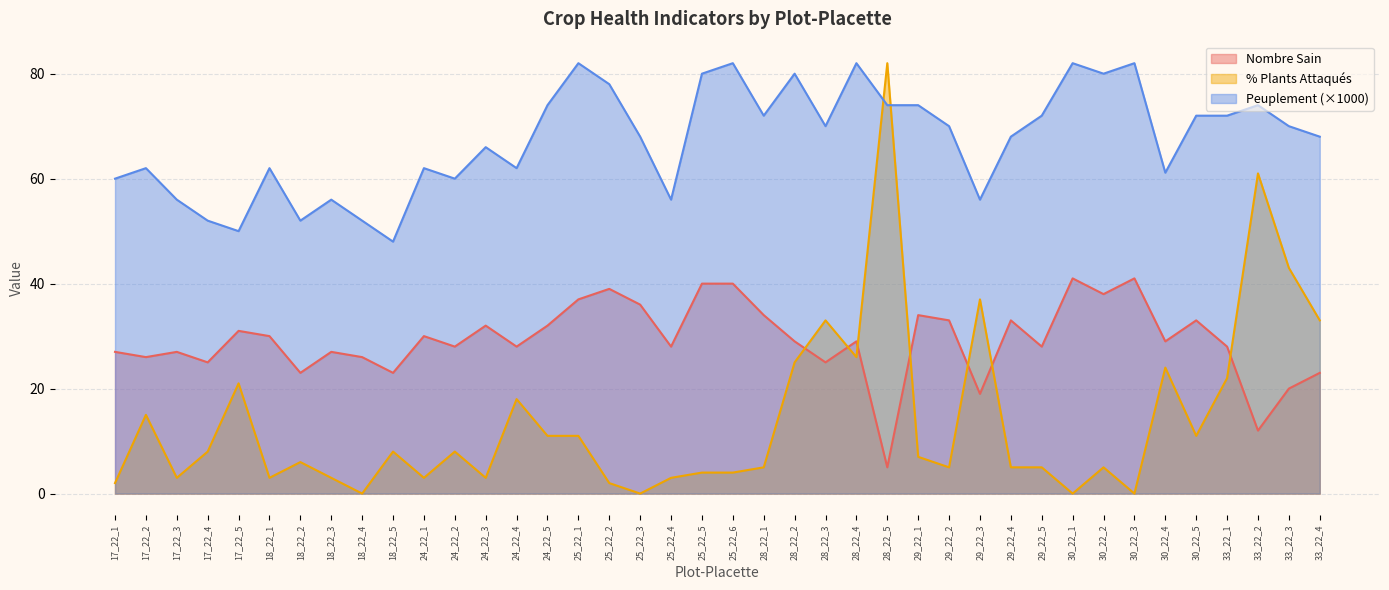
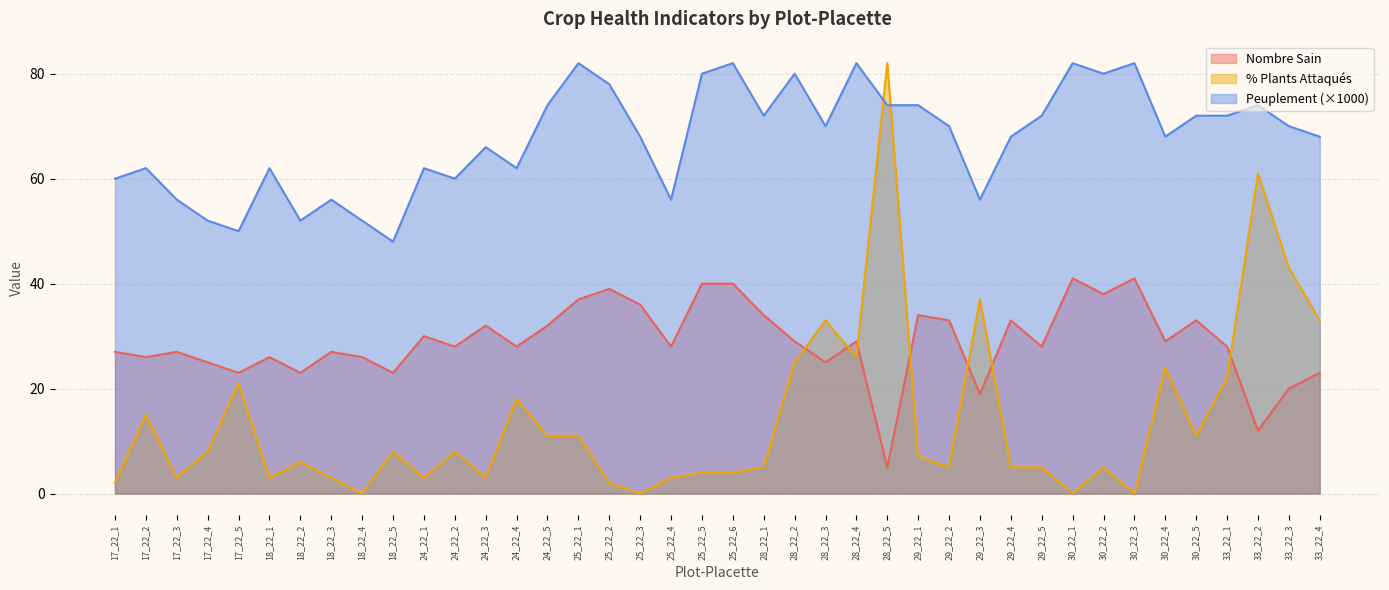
Nombre Sain, 17_22_5: 31 -> 23
Nombre Sain, 18_22_1: 30 -> 26
Peuplement (×1000), 30_22_4: 61 -> 68
